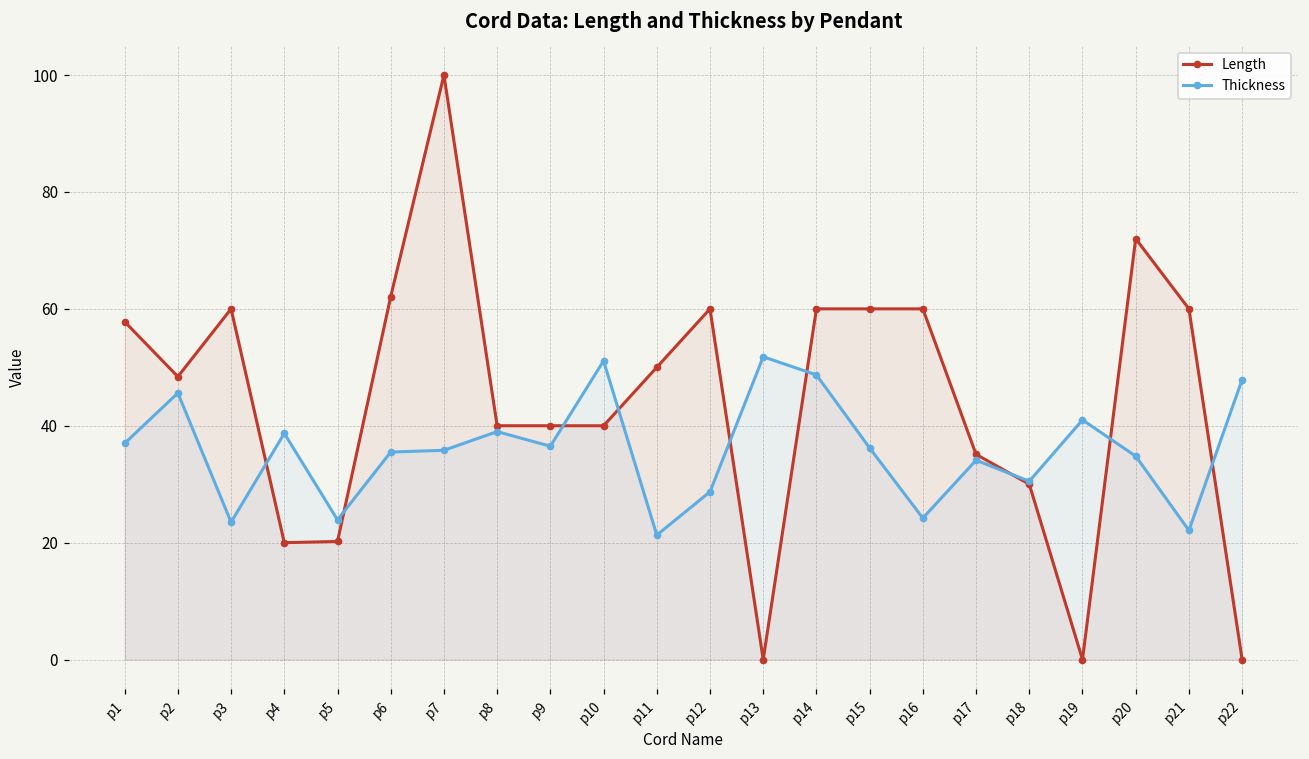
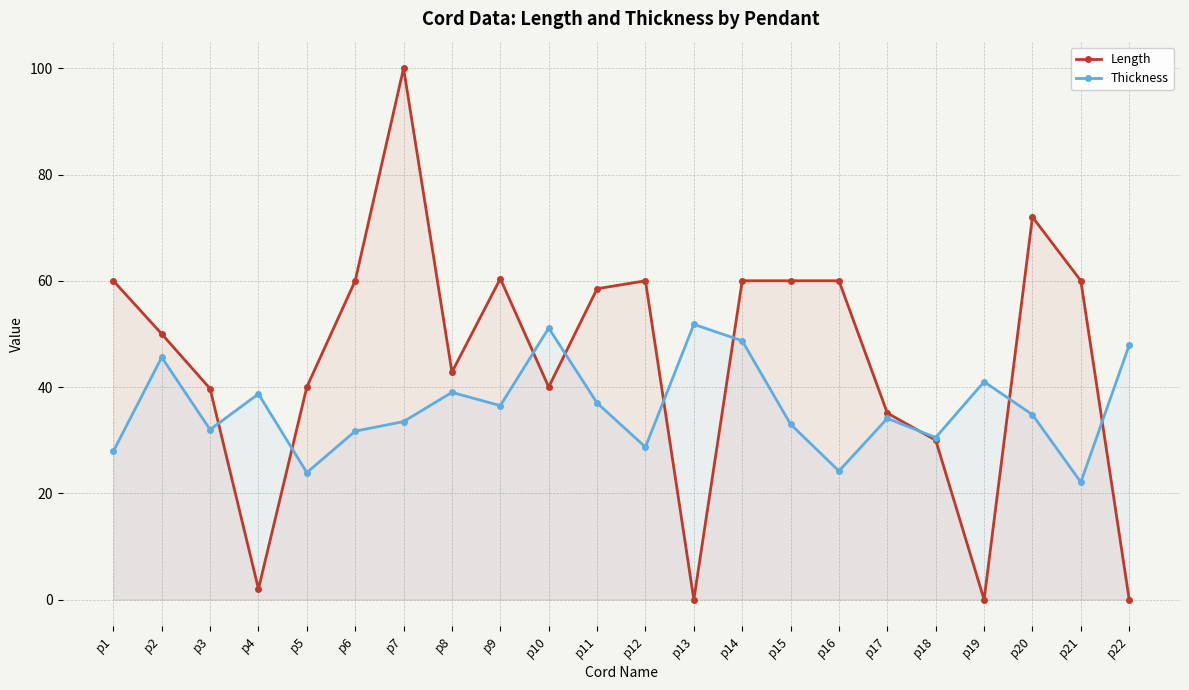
Length, p1: 58 -> 60
Thickness, p1: 37 -> 28
Length, p2: 48 -> 50
Length, p3: 60 -> 40
Thickness, p3: 24 -> 32
Length, p4: 20 -> 2
Length, p5: 20 -> 40
Length, p6: 62 -> 60
Thickness, p6: 36 -> 32
Thickness, p7: 36 -> 34
Length, p8: 40 -> 43
Length, p9: 40 -> 60
Length, p11: 50 -> 59
Thickness, p11: 21 -> 37
Thickness, p15: 36 -> 33
